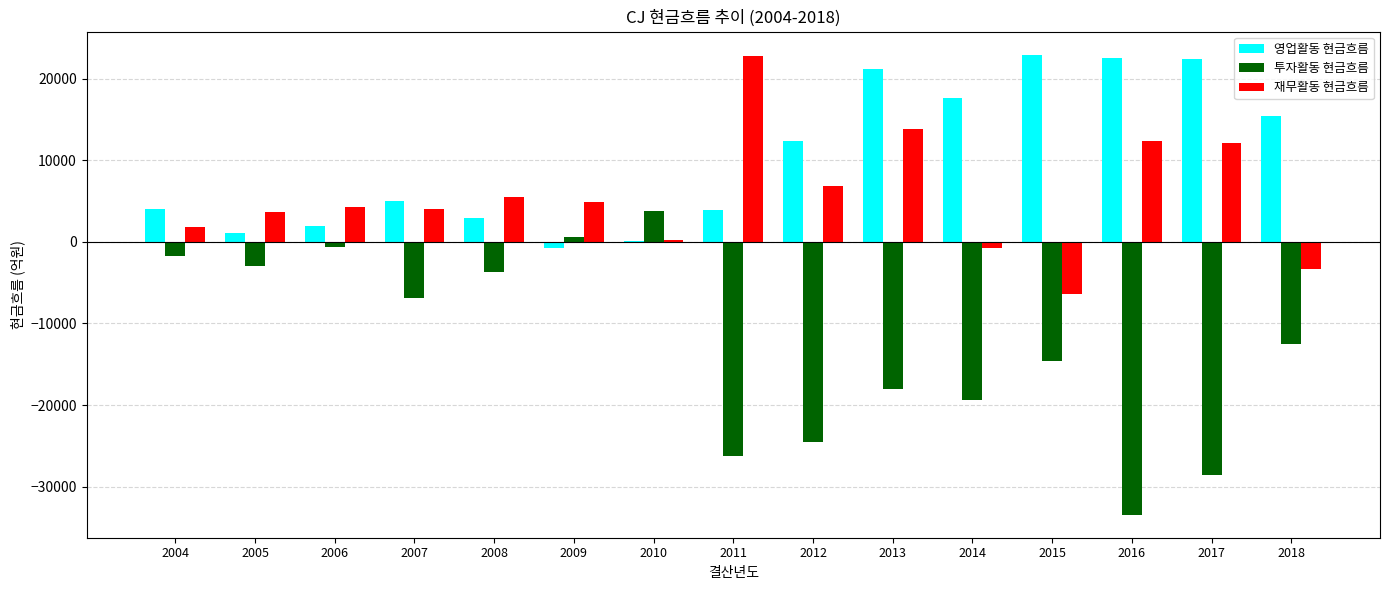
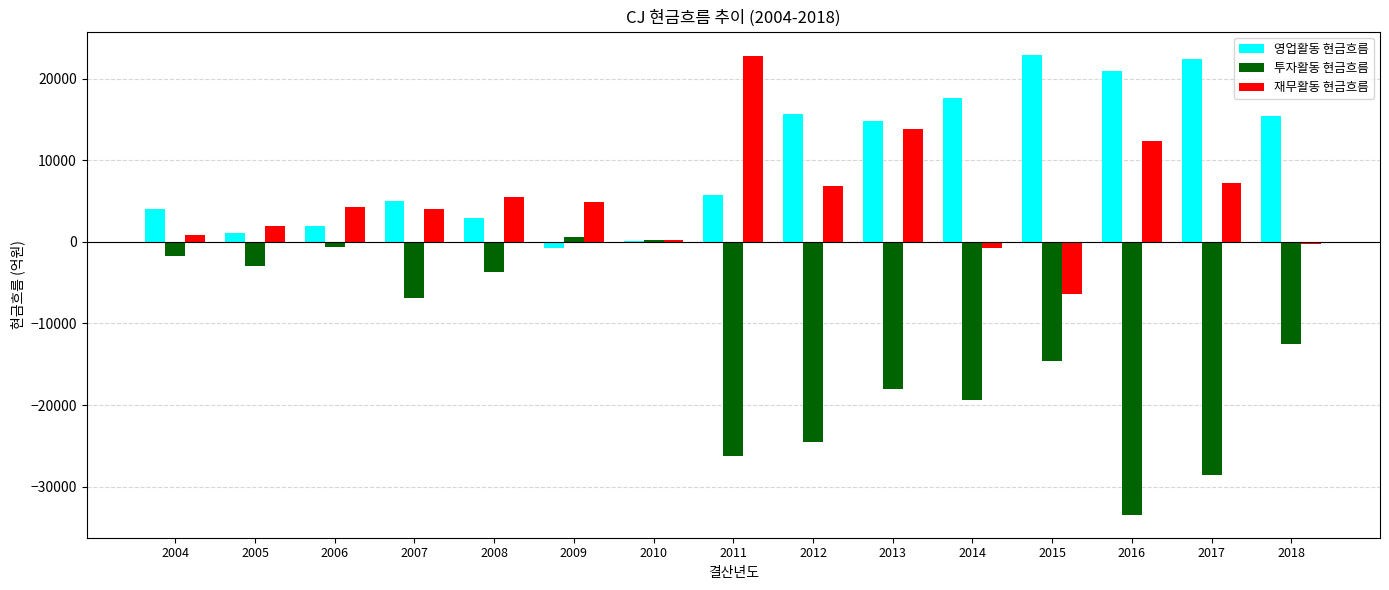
재무활동 현금흐름, 2004: 2000 -> 1000
재무활동 현금흐름, 2005: 4000 -> 2000
투자활동 현금흐름, 2010: 4000 -> 0
영업활동 현금흐름, 2011: 4000 -> 6000
영업활동 현금흐름, 2012: 12000 -> 16000
영업활동 현금흐름, 2013: 21000 -> 15000
영업활동 현금흐름, 2016: 23000 -> 21000
재무활동 현금흐름, 2017: 12000 -> 7000
재무활동 현금흐름, 2018: -3000 -> 0
